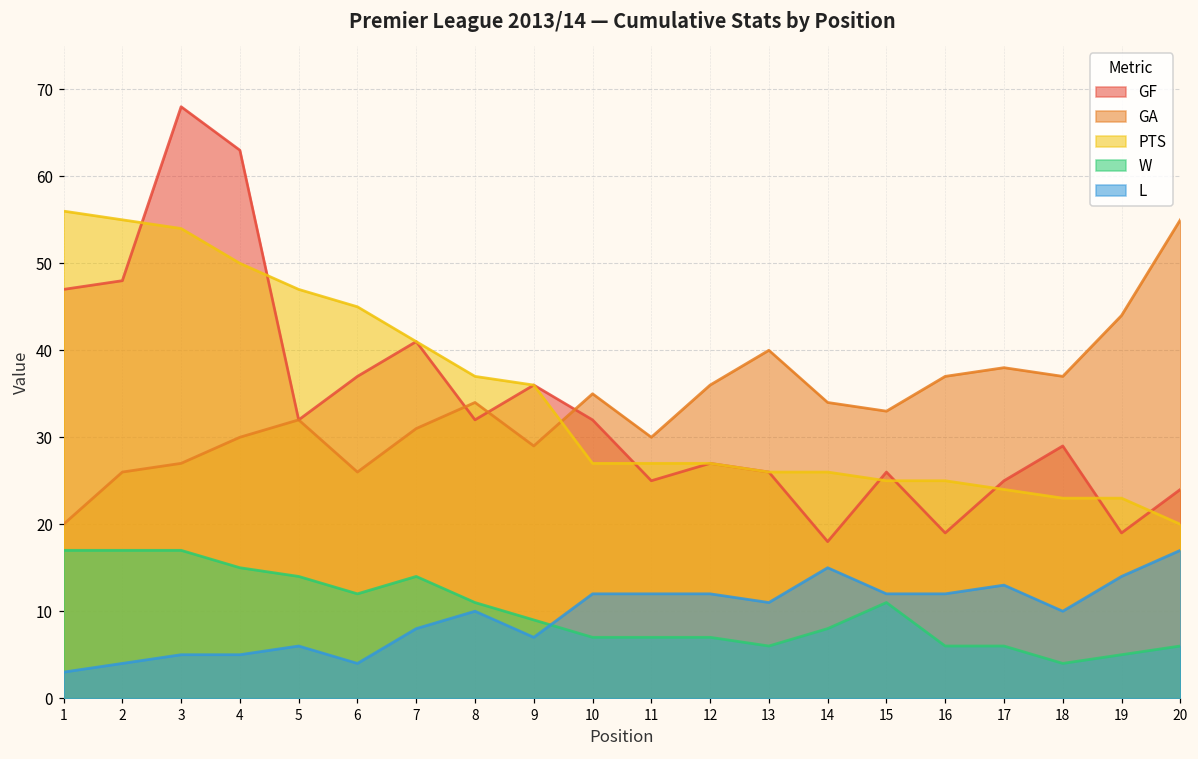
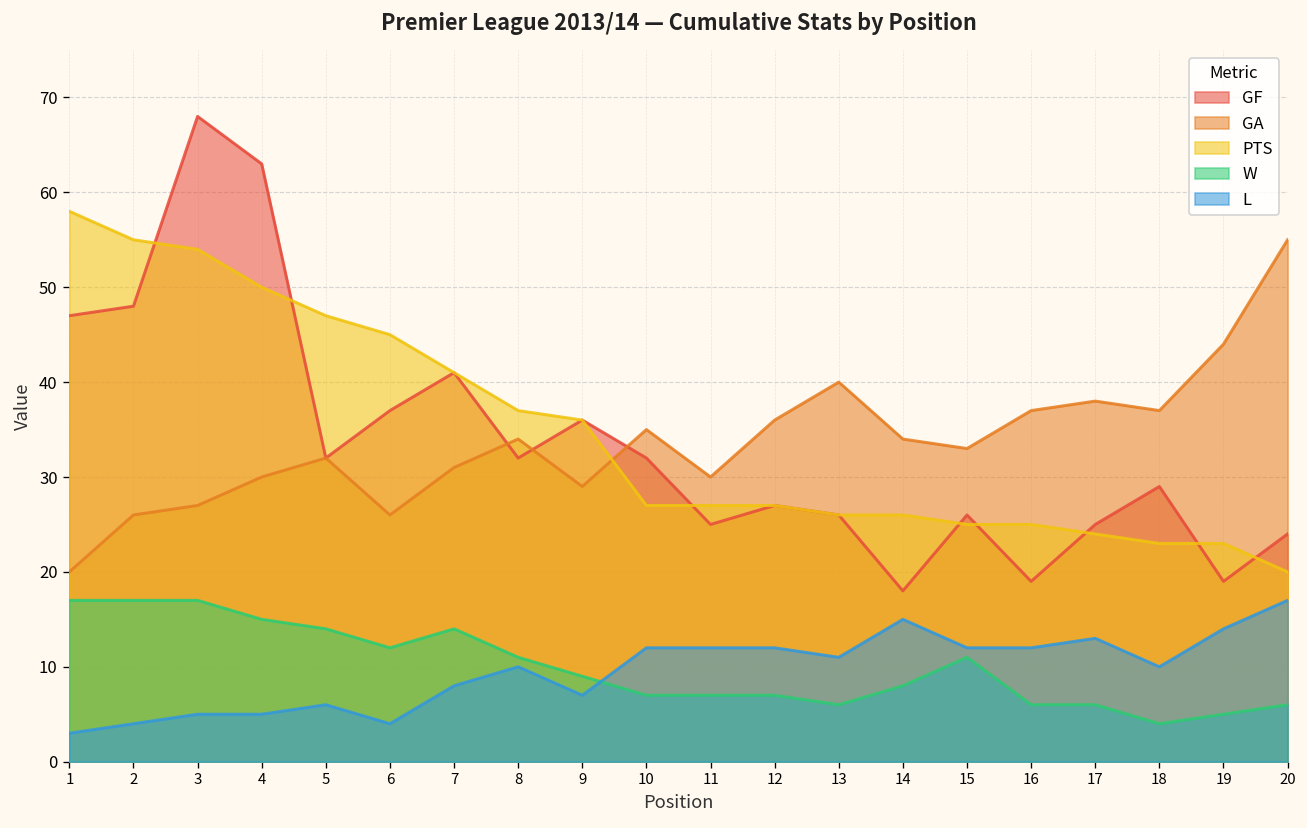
PTS, 1: 56 -> 58
